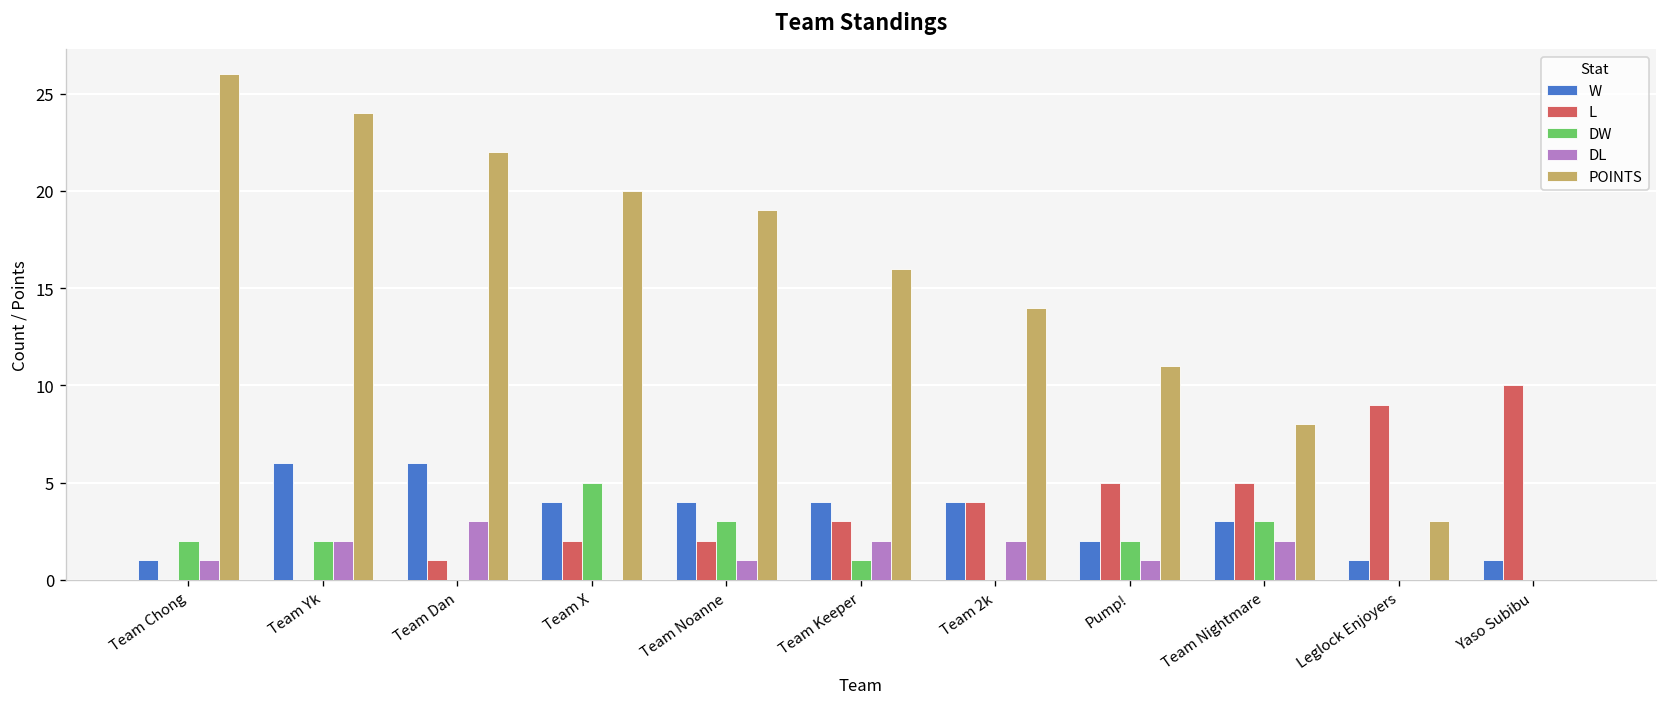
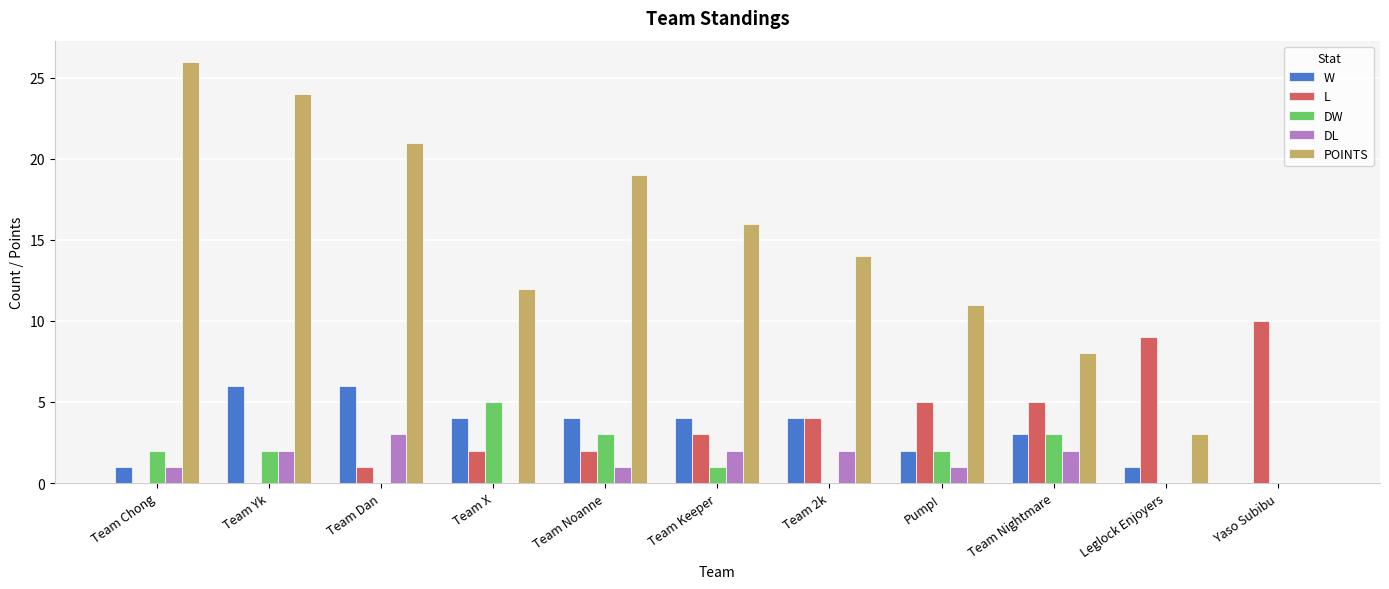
POINTS, Team Dan: 22 -> 21
POINTS, Team X: 20 -> 12
W, Yaso Subibu: 1 -> 0
